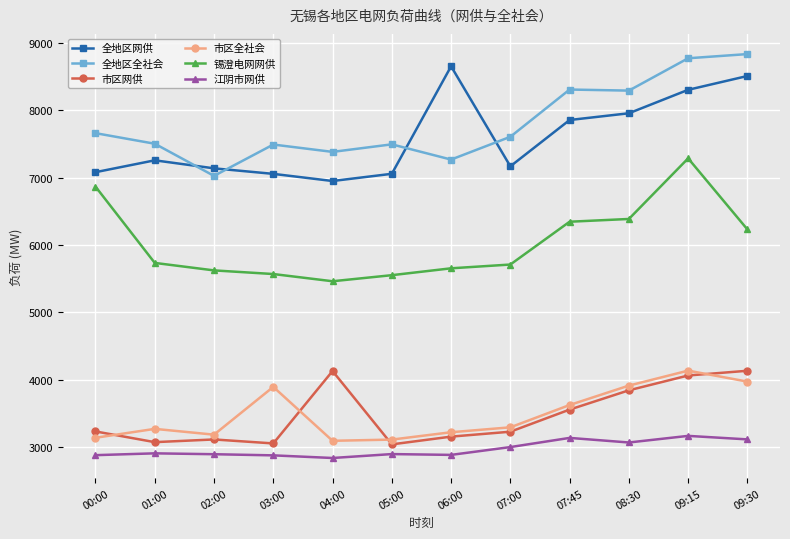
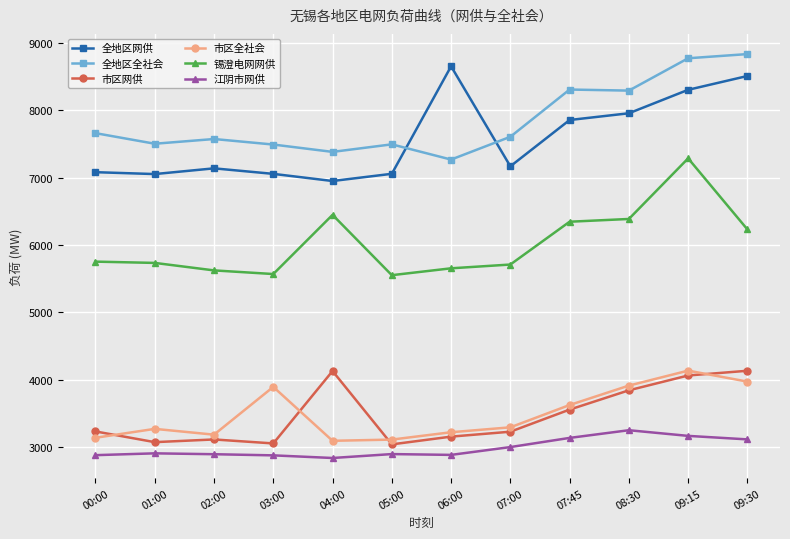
锡澄电网网供, 00:00: 6900 -> 5800
全地区网供, 01:00: 7300 -> 7100
全地区全社会, 02:00: 7000 -> 7600
锡澄电网网供, 04:00: 5500 -> 6400
江阴市网供, 08:30: 3100 -> 3300
